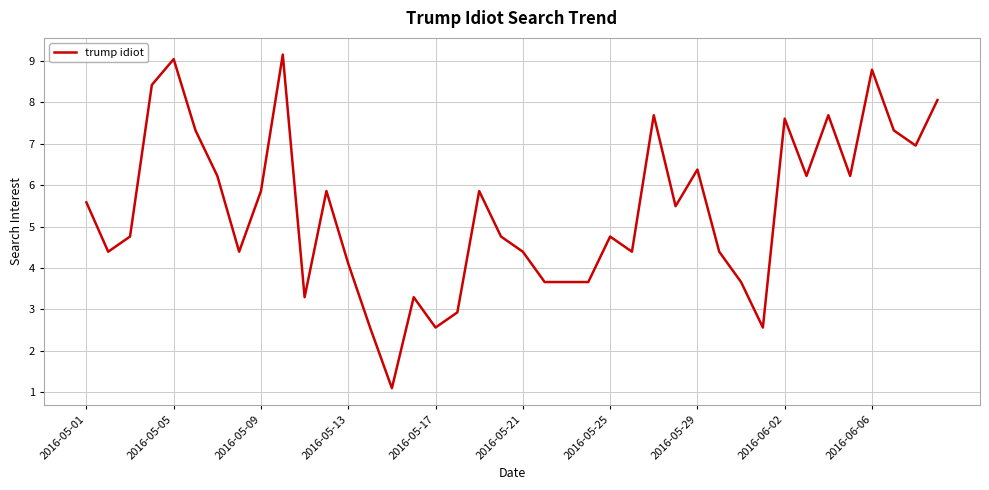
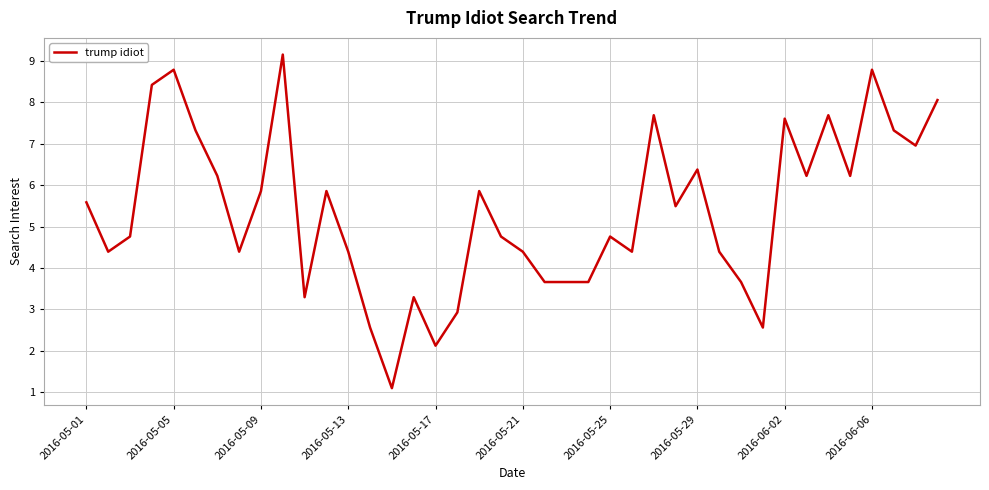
2016-05-05: 9.0 -> 8.8
2016-05-13: 4.1 -> 4.4
2016-05-17: 2.6 -> 2.1
